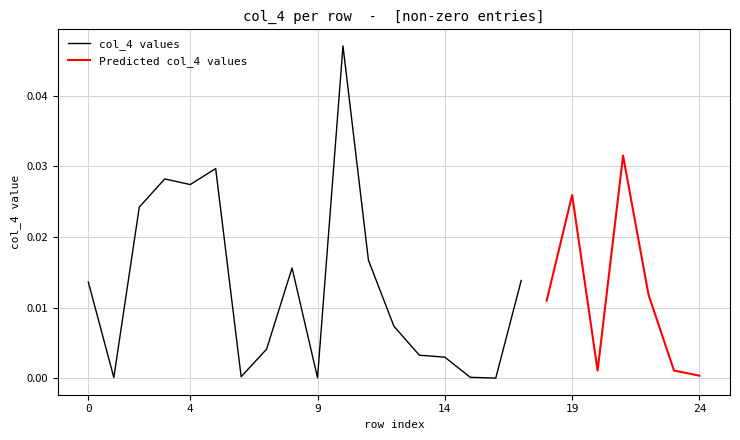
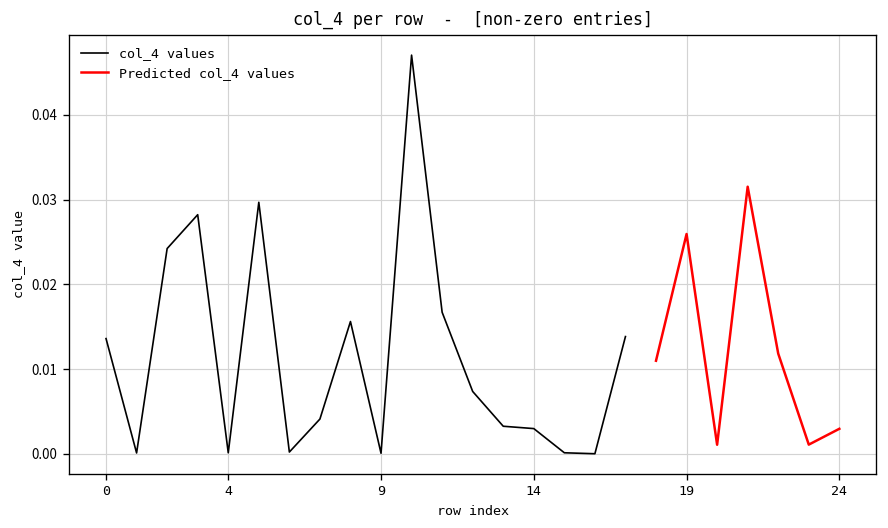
col_4 values, 4: 0.027 -> 0.000
Predicted col_4 values, 24: 0.000 -> 0.003
